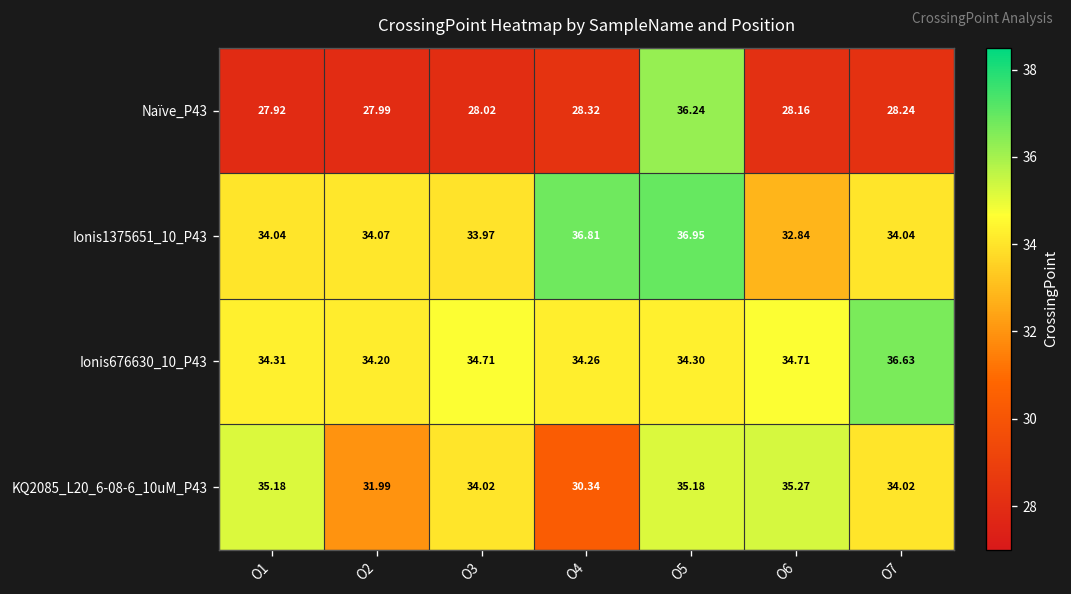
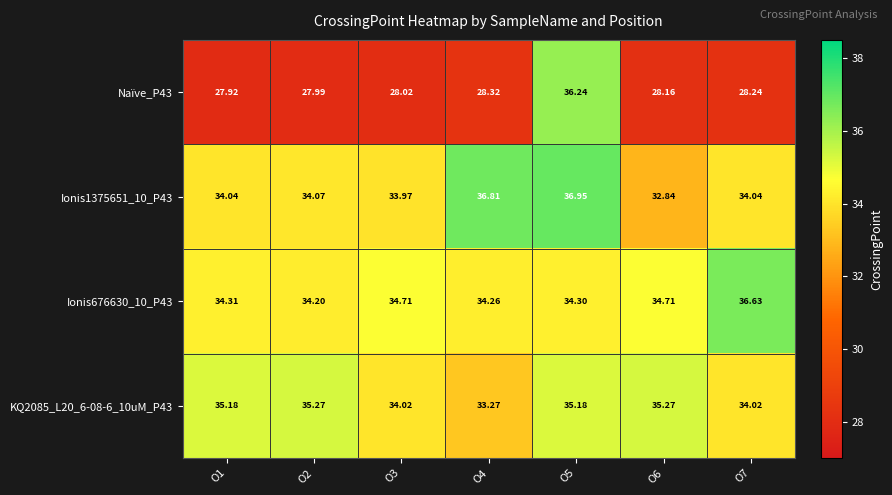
KQ2085_L20_6-08-6_10uM_P43, O2: 31.99 -> 35.27
KQ2085_L20_6-08-6_10uM_P43, O4: 30.34 -> 33.27
